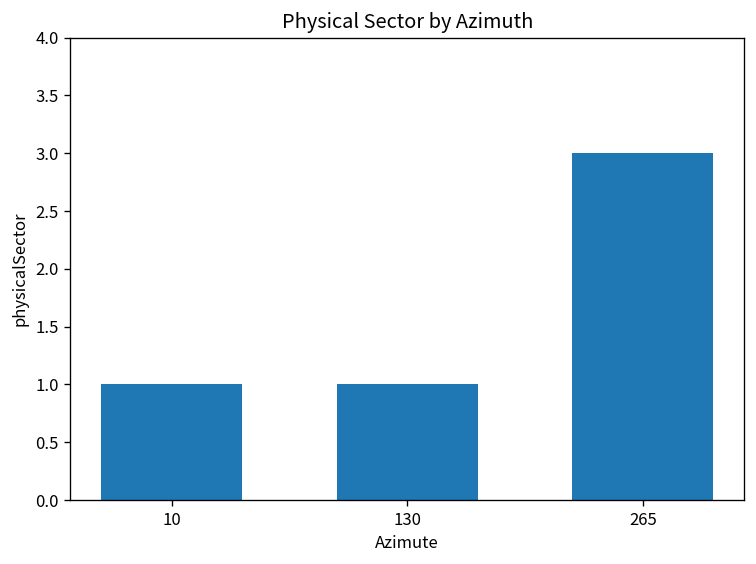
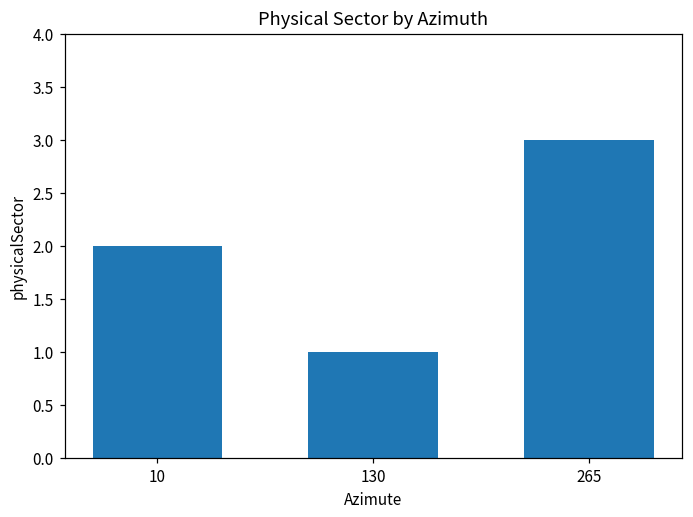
10: 1 -> 2
